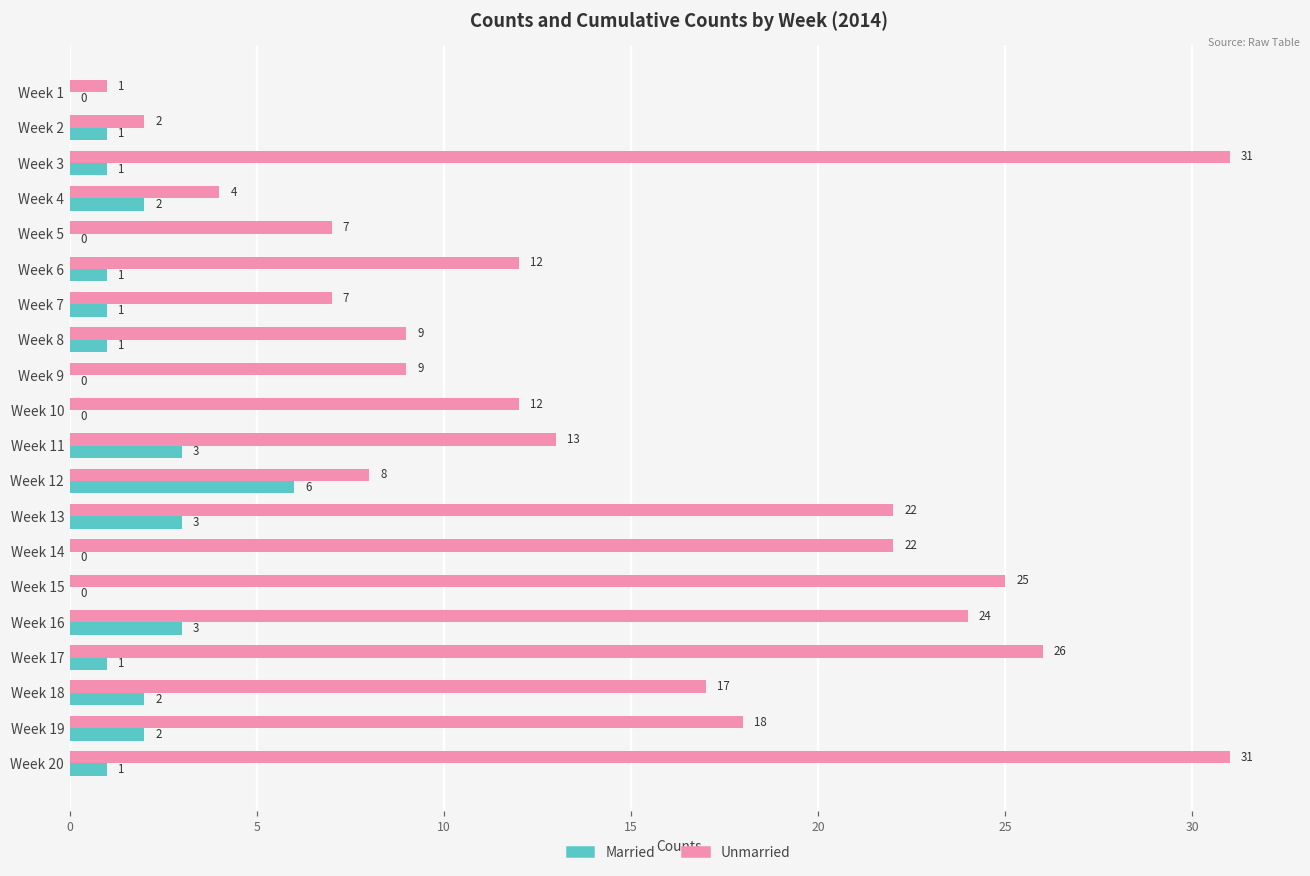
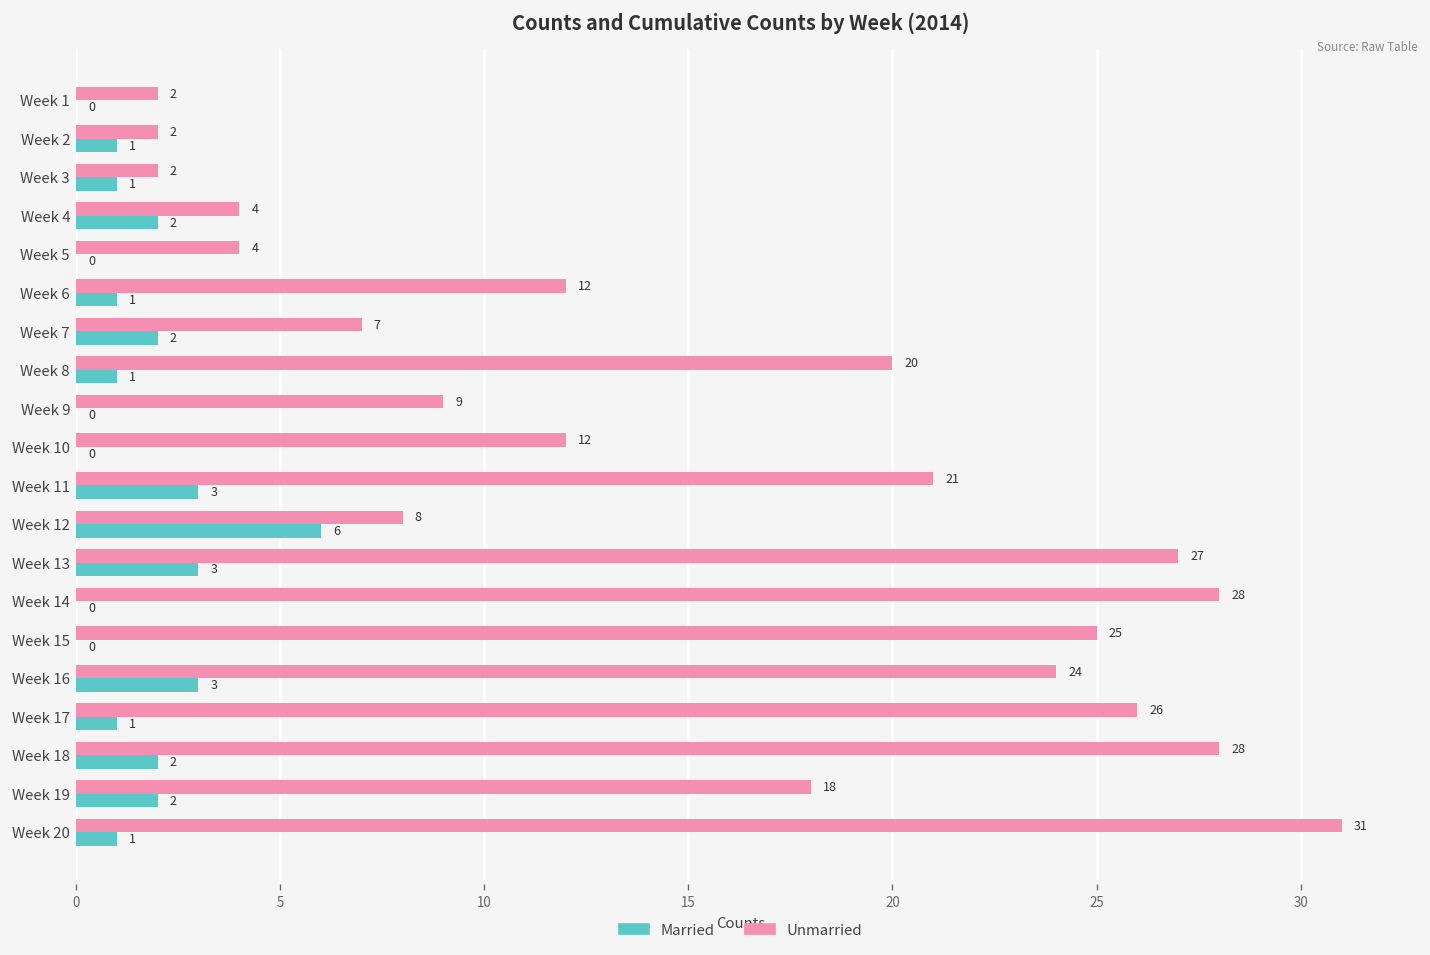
Unmarried, Week 1: 1 -> 2
Unmarried, Week 3: 31 -> 2
Unmarried, Week 5: 7 -> 4
Married, Week 7: 1 -> 2
Unmarried, Week 8: 9 -> 20
Unmarried, Week 11: 13 -> 21
Unmarried, Week 13: 22 -> 27
Unmarried, Week 14: 22 -> 28
Unmarried, Week 18: 17 -> 28
